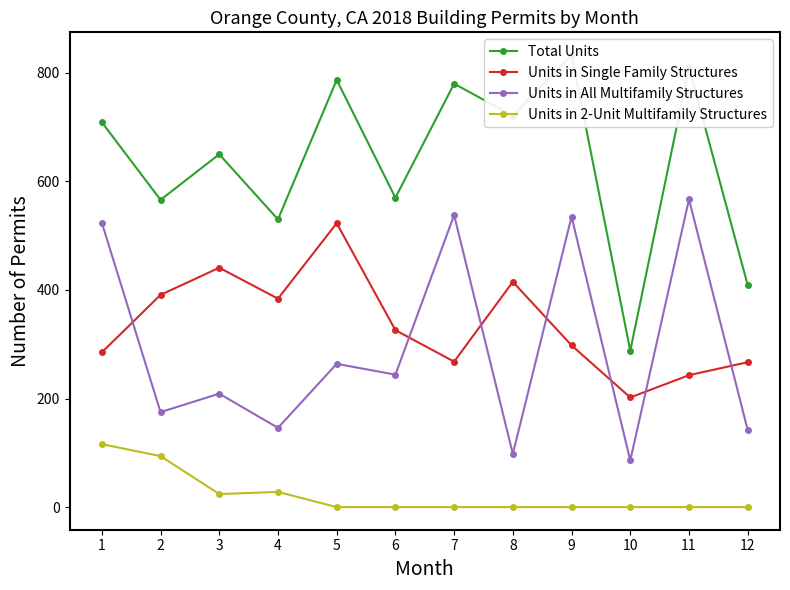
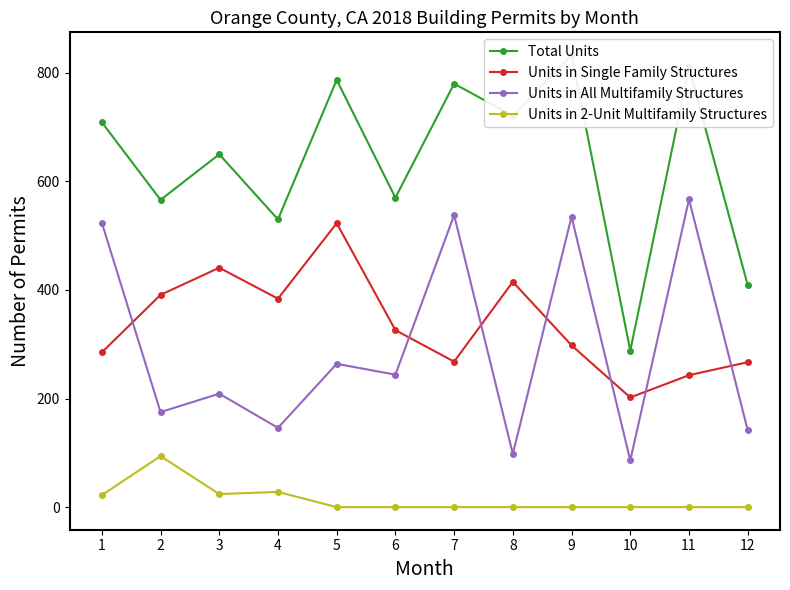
Units in 2-Unit Multifamily Structures, 1: 120 -> 20
